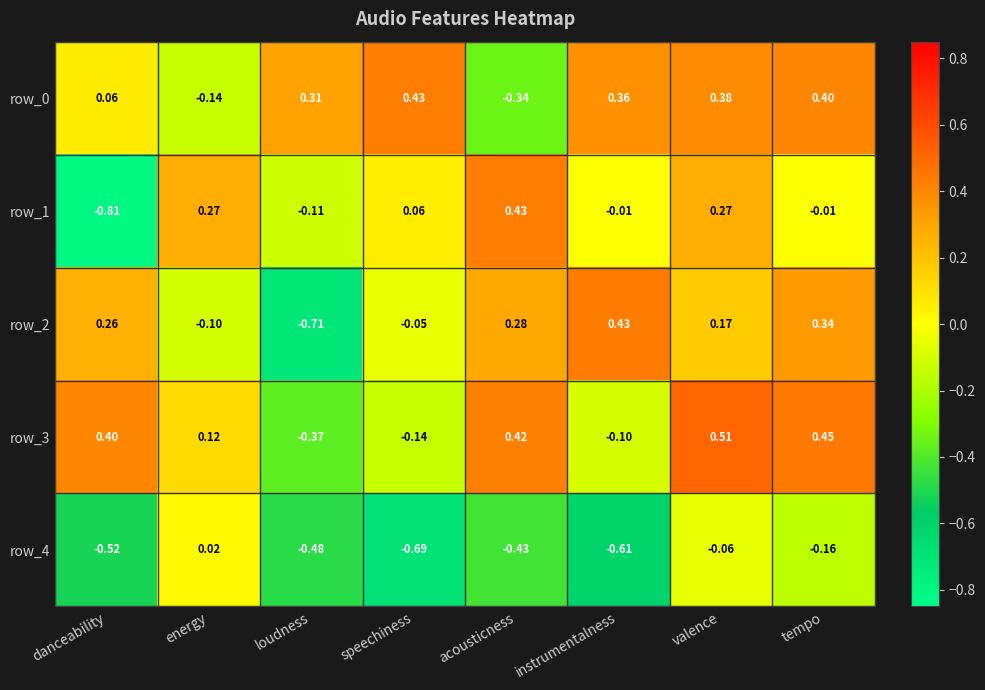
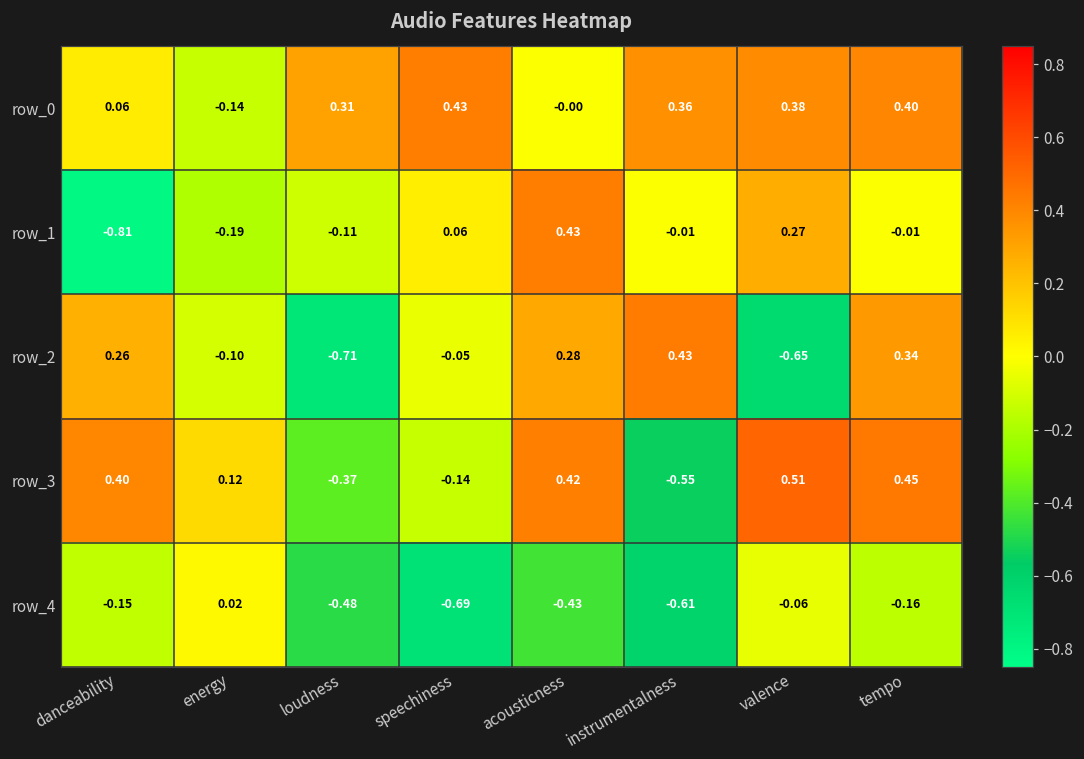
row_0, acousticness: -0.34 -> -0.00
row_1, energy: 0.27 -> -0.19
row_2, valence: 0.17 -> -0.65
row_3, instrumentalness: -0.10 -> -0.55
row_4, danceability: -0.52 -> -0.15
